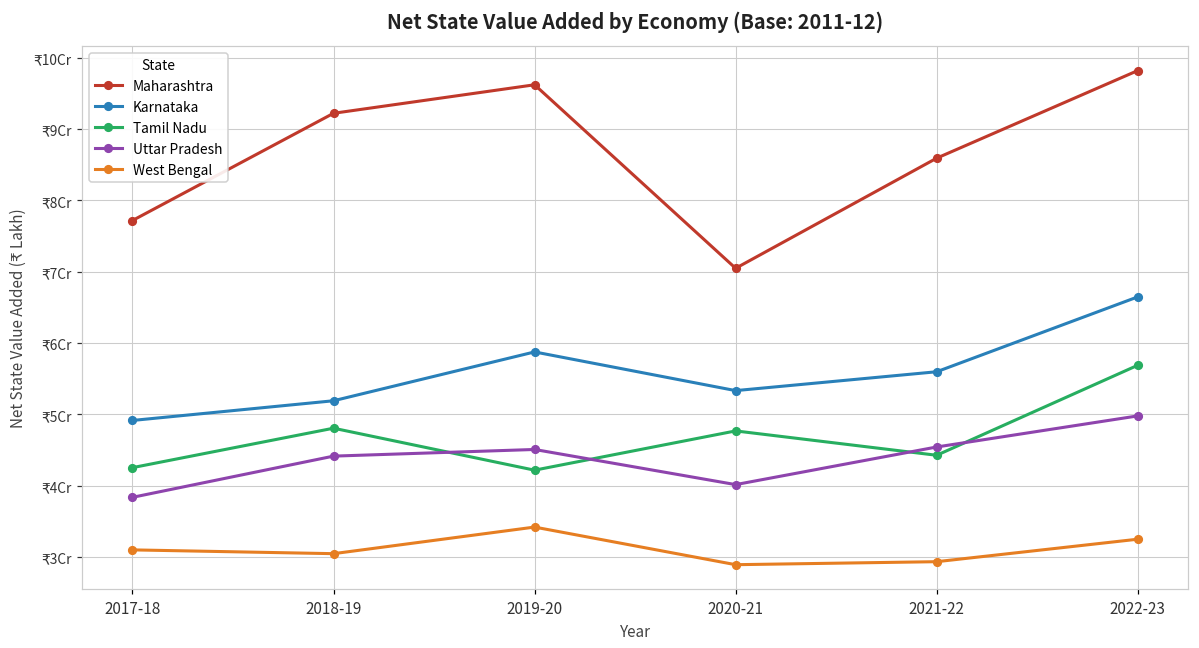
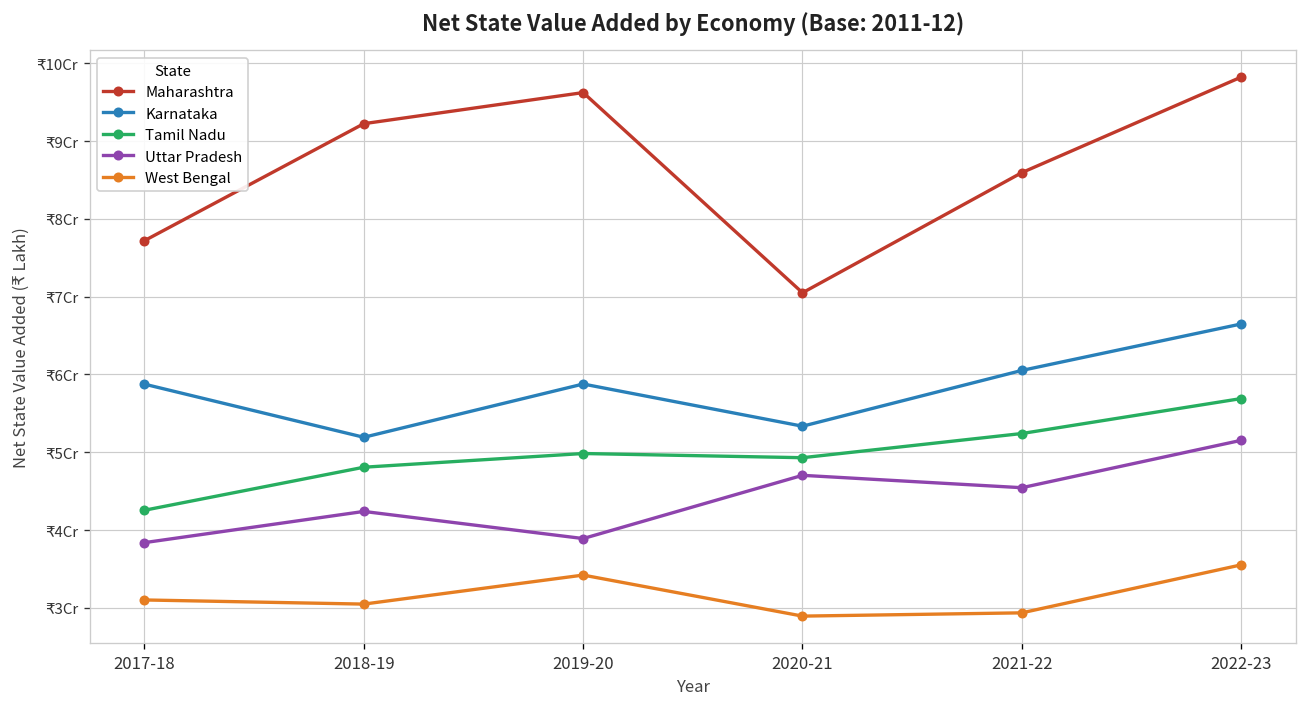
Karnataka, 2017-18: ₹4.9Cr -> ₹5.9Cr
Uttar Pradesh, 2018-19: ₹4.4Cr -> ₹4.2Cr
Tamil Nadu, 2019-20: ₹4.2Cr -> ₹5.0Cr
Uttar Pradesh, 2019-20: ₹4.5Cr -> ₹3.9Cr
Tamil Nadu, 2020-21: ₹4.8Cr -> ₹4.9Cr
Uttar Pradesh, 2020-21: ₹4.0Cr -> ₹4.7Cr
Karnataka, 2021-22: ₹5.6Cr -> ₹6.1Cr
Tamil Nadu, 2021-22: ₹4.4Cr -> ₹5.2Cr
Uttar Pradesh, 2022-23: ₹5.0Cr -> ₹5.2Cr
West Bengal, 2022-23: ₹3.3Cr -> ₹3.6Cr
